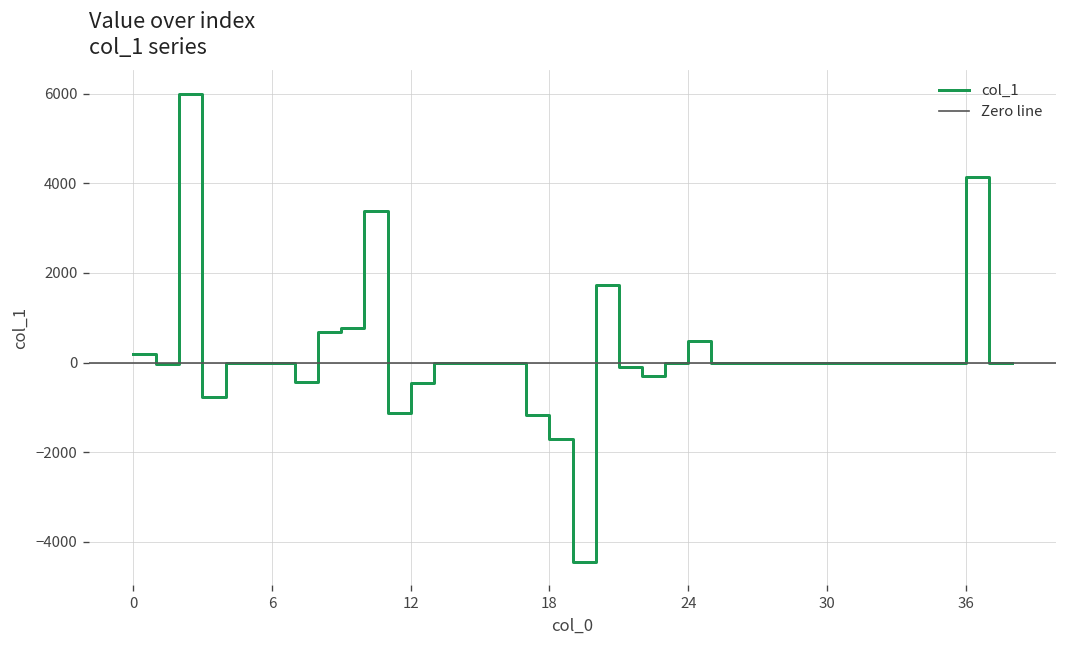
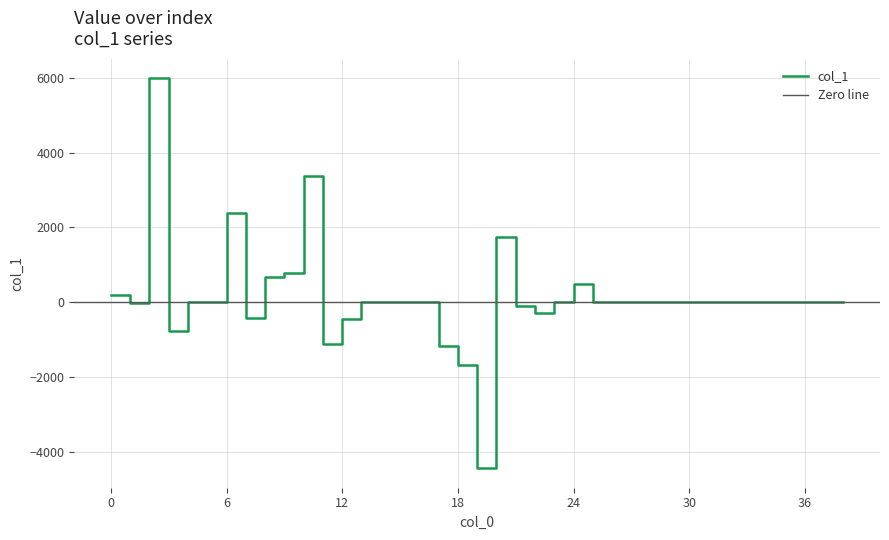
6: 0 -> 2400
36: 4100 -> 0
